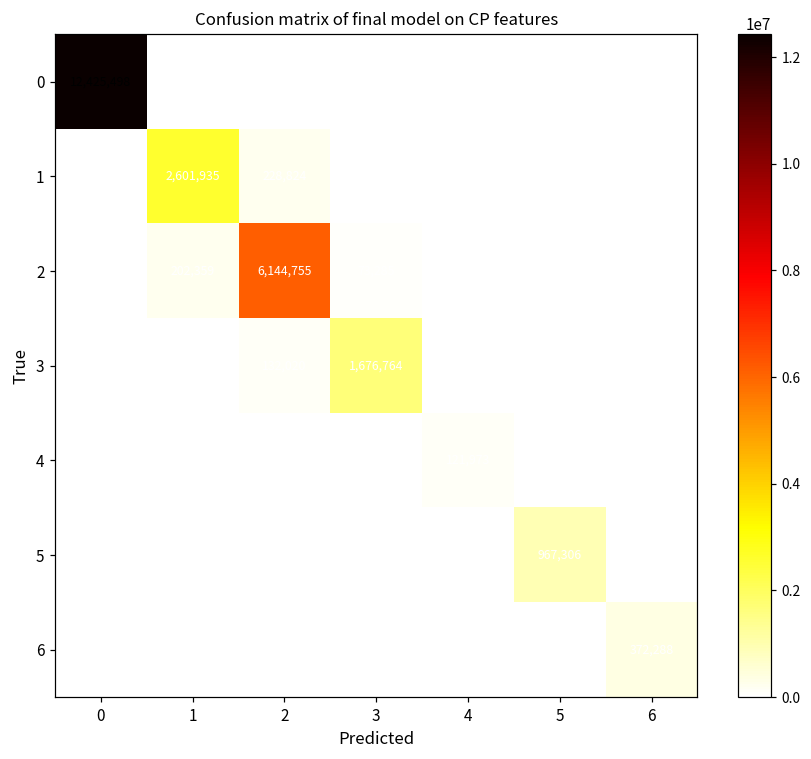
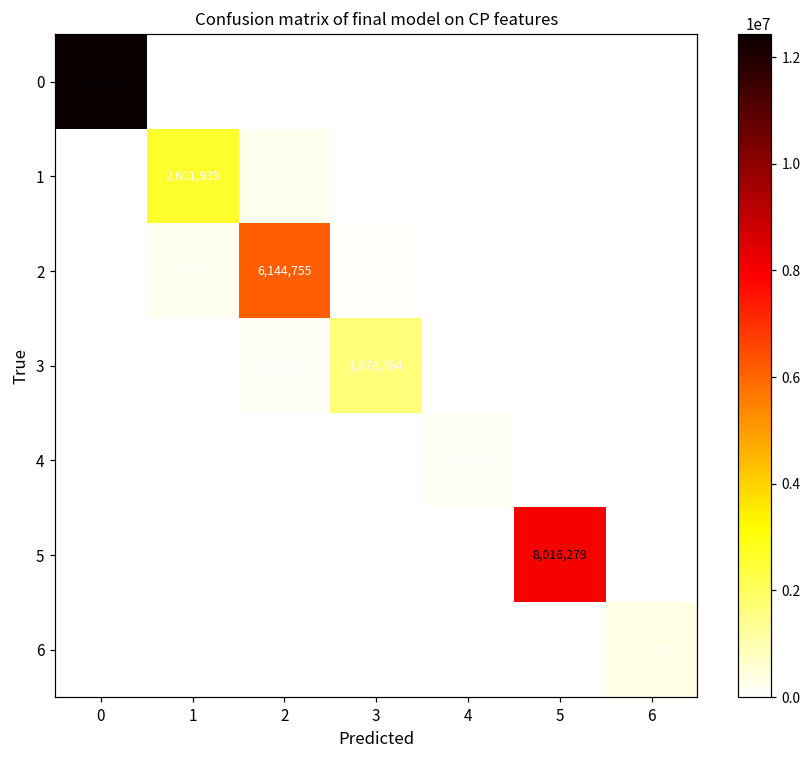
5, 5: 967,306 -> 8,016,279
